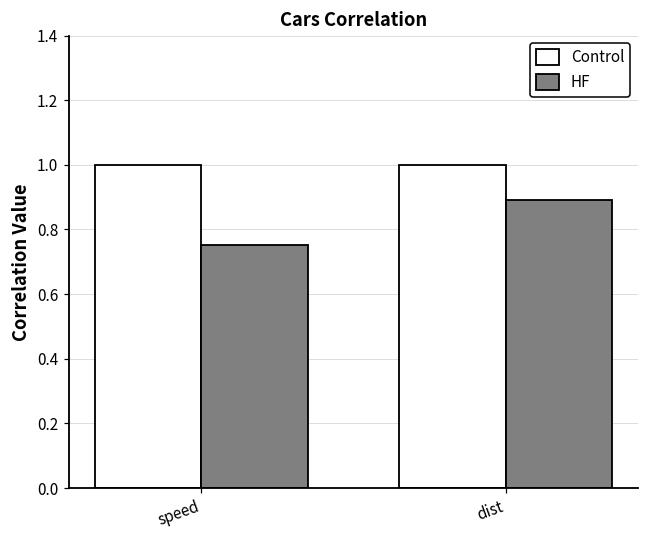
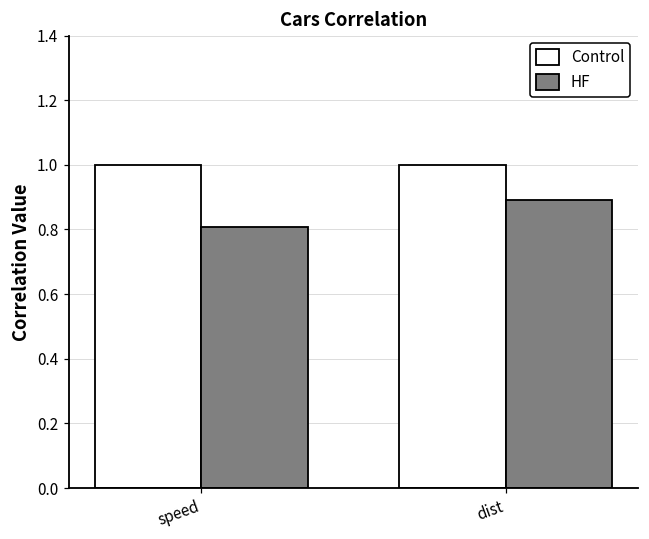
HF, speed: 0.75 -> 0.81
